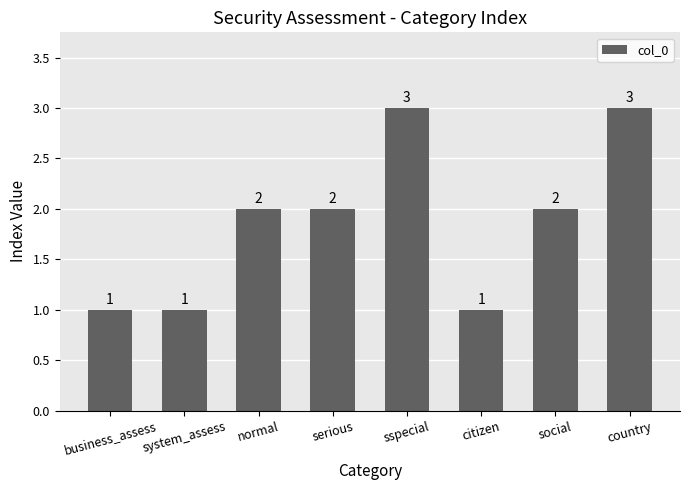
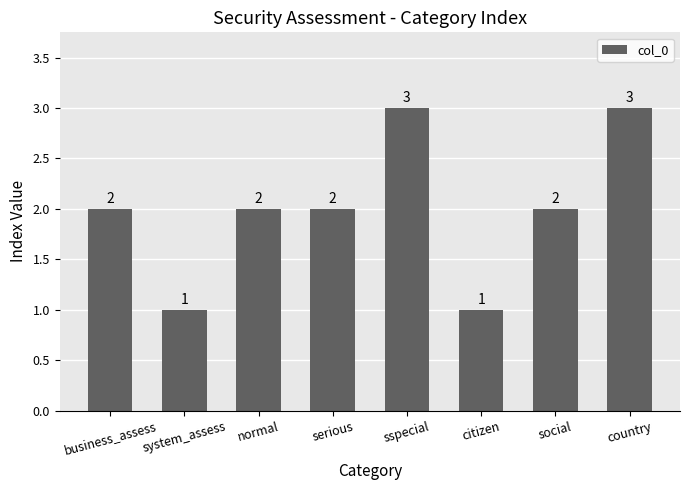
business_assess: 1 -> 2
